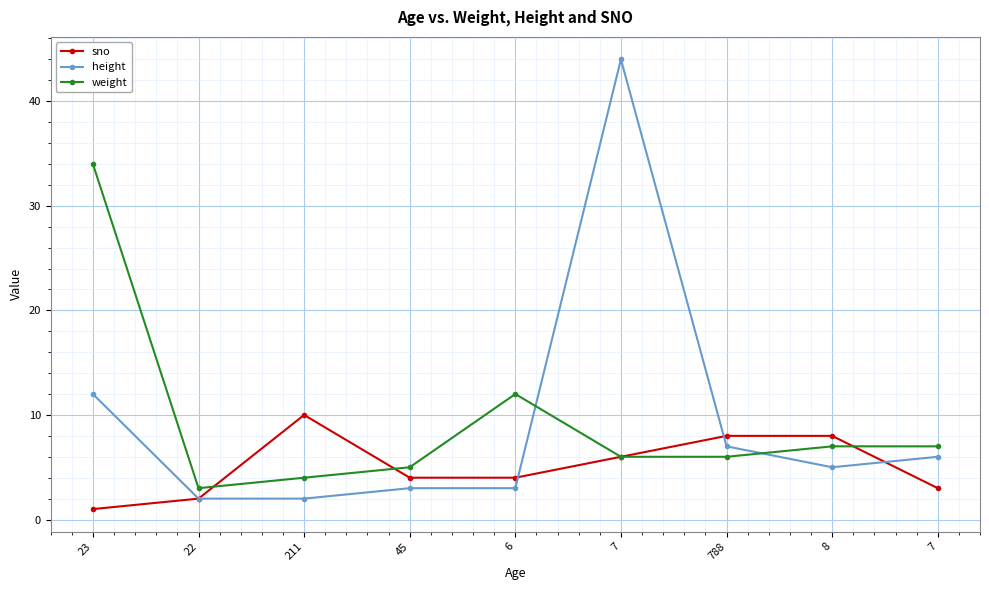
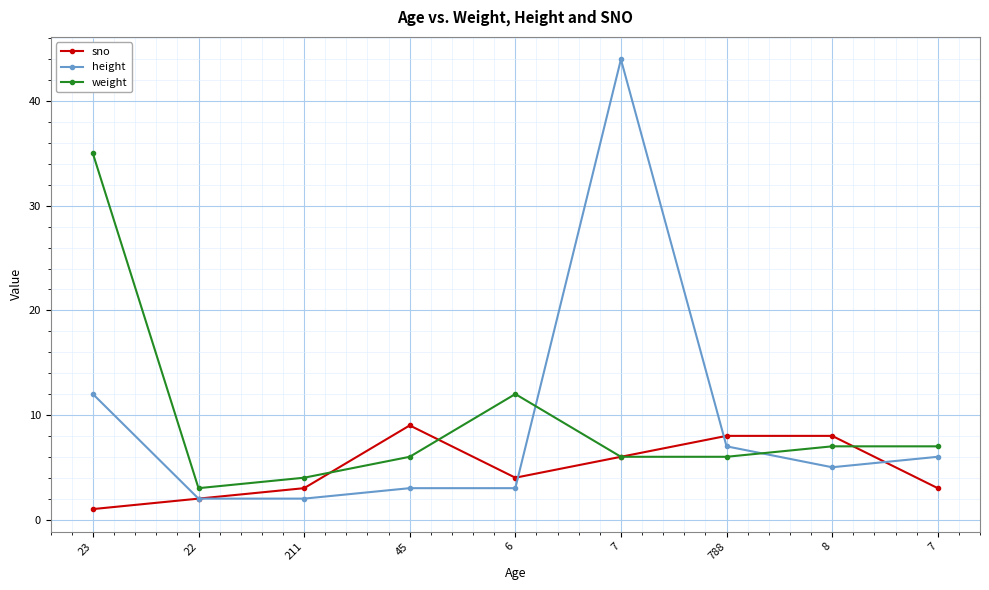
weight, 23: 34 -> 35
sno, 211: 10 -> 3
sno, 45: 4 -> 9
weight, 45: 5 -> 6
